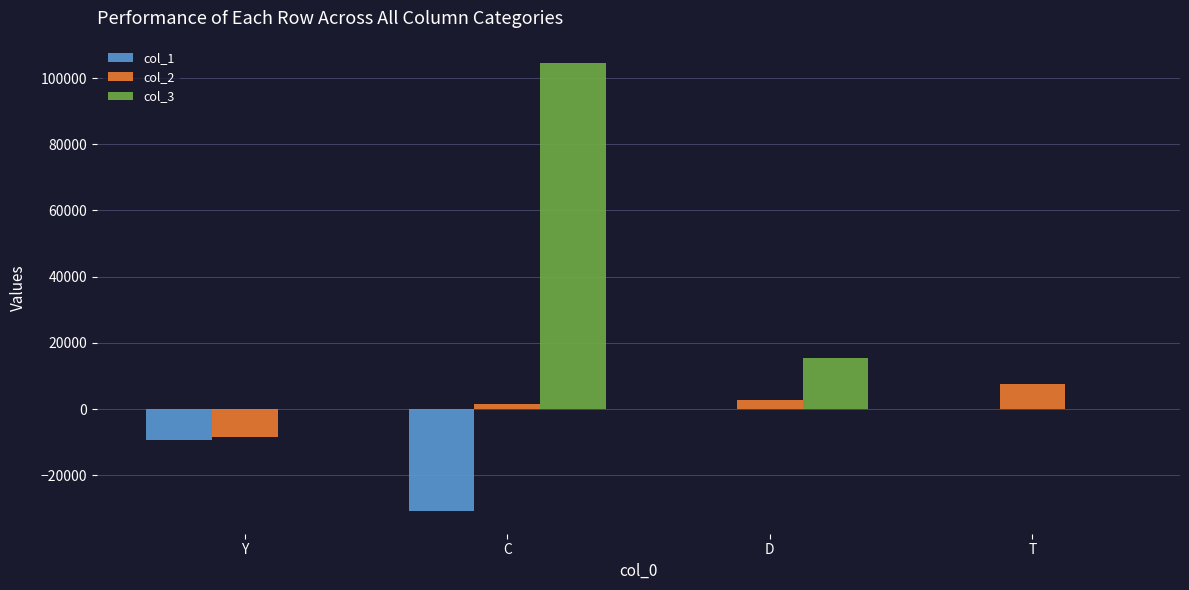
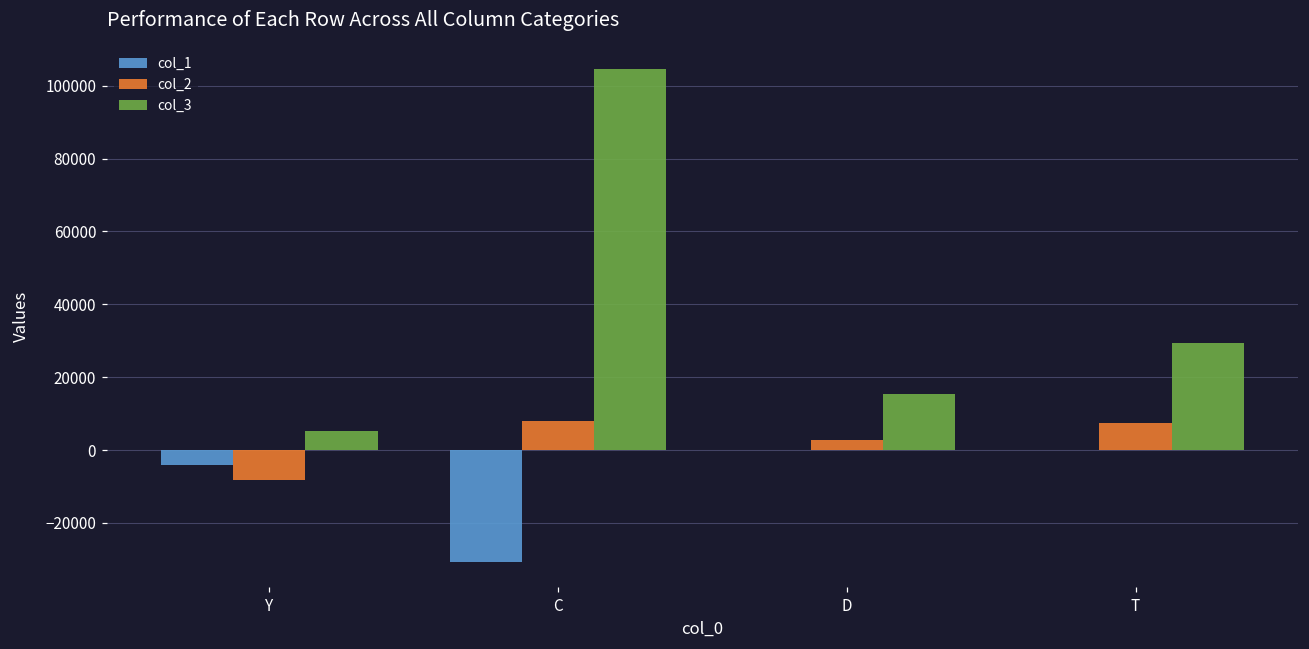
col_1, Y: -9000 -> -4000
col_3, Y: 0 -> 5000
col_2, C: 2000 -> 8000
col_3, T: 0 -> 29000
